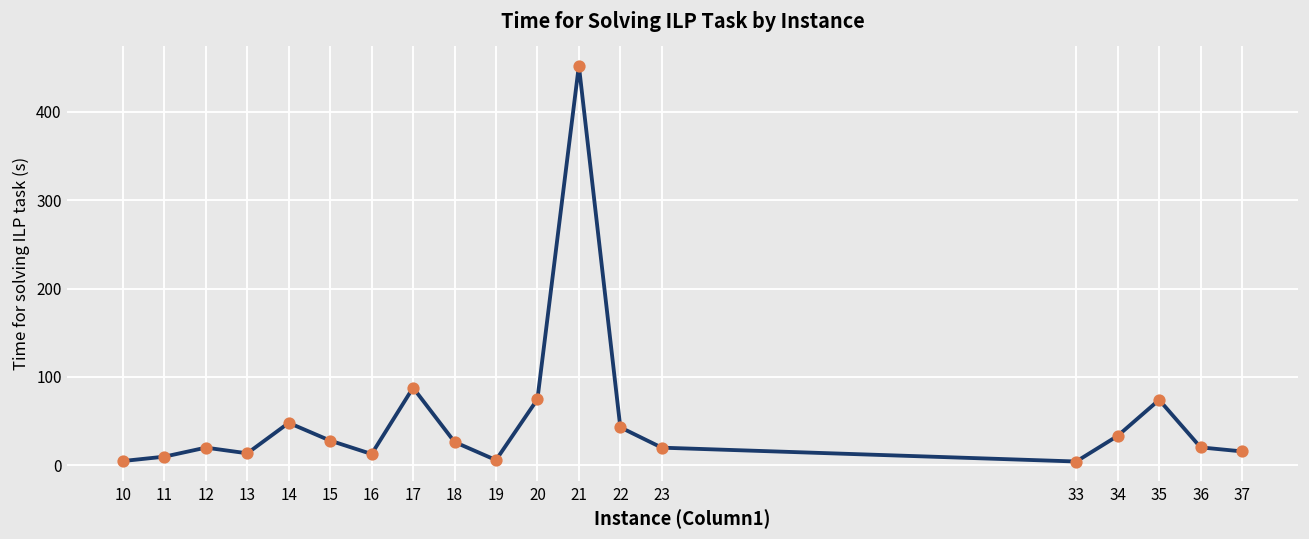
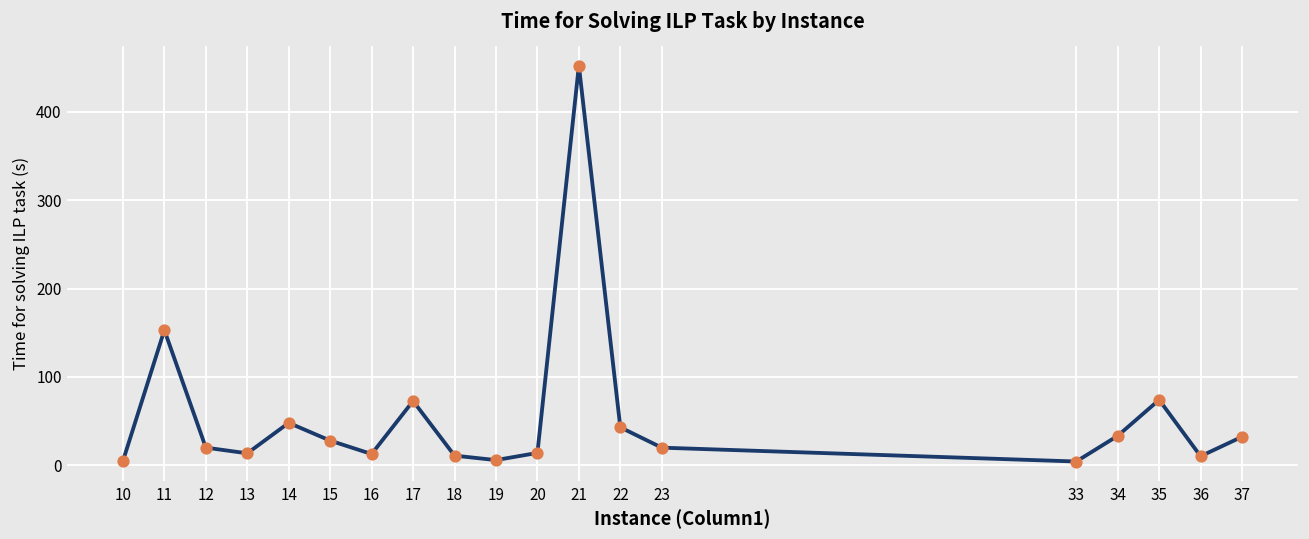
11: 10 -> 150
17: 90 -> 70
18: 30 -> 10
20: 70 -> 10
36: 20 -> 10
37: 20 -> 30
